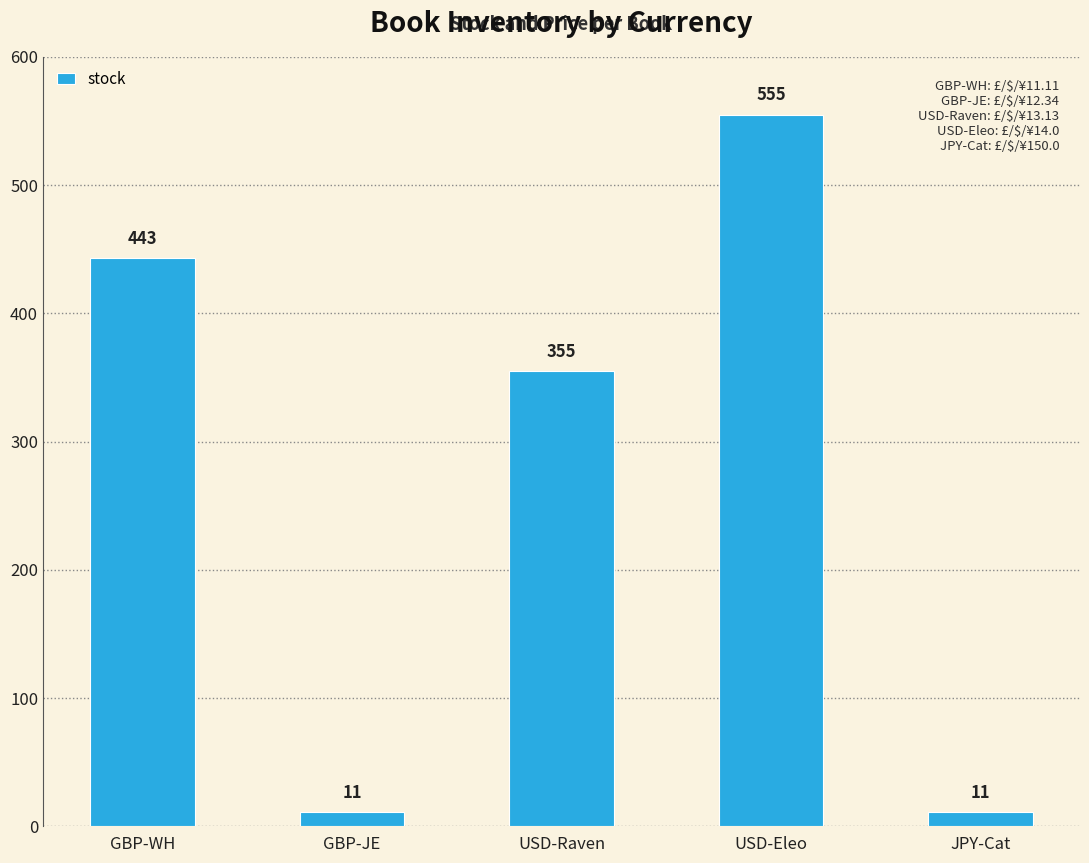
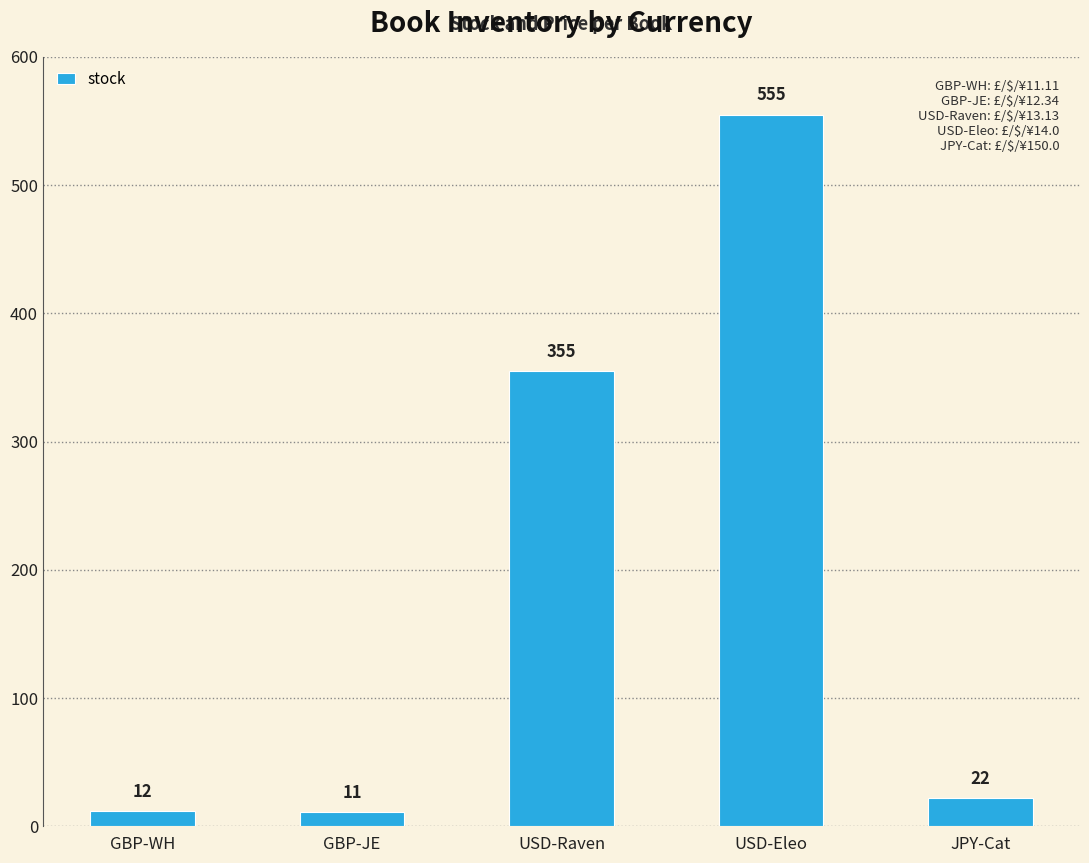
GBP-WH: 443 -> 12
JPY-Cat: 11 -> 22
